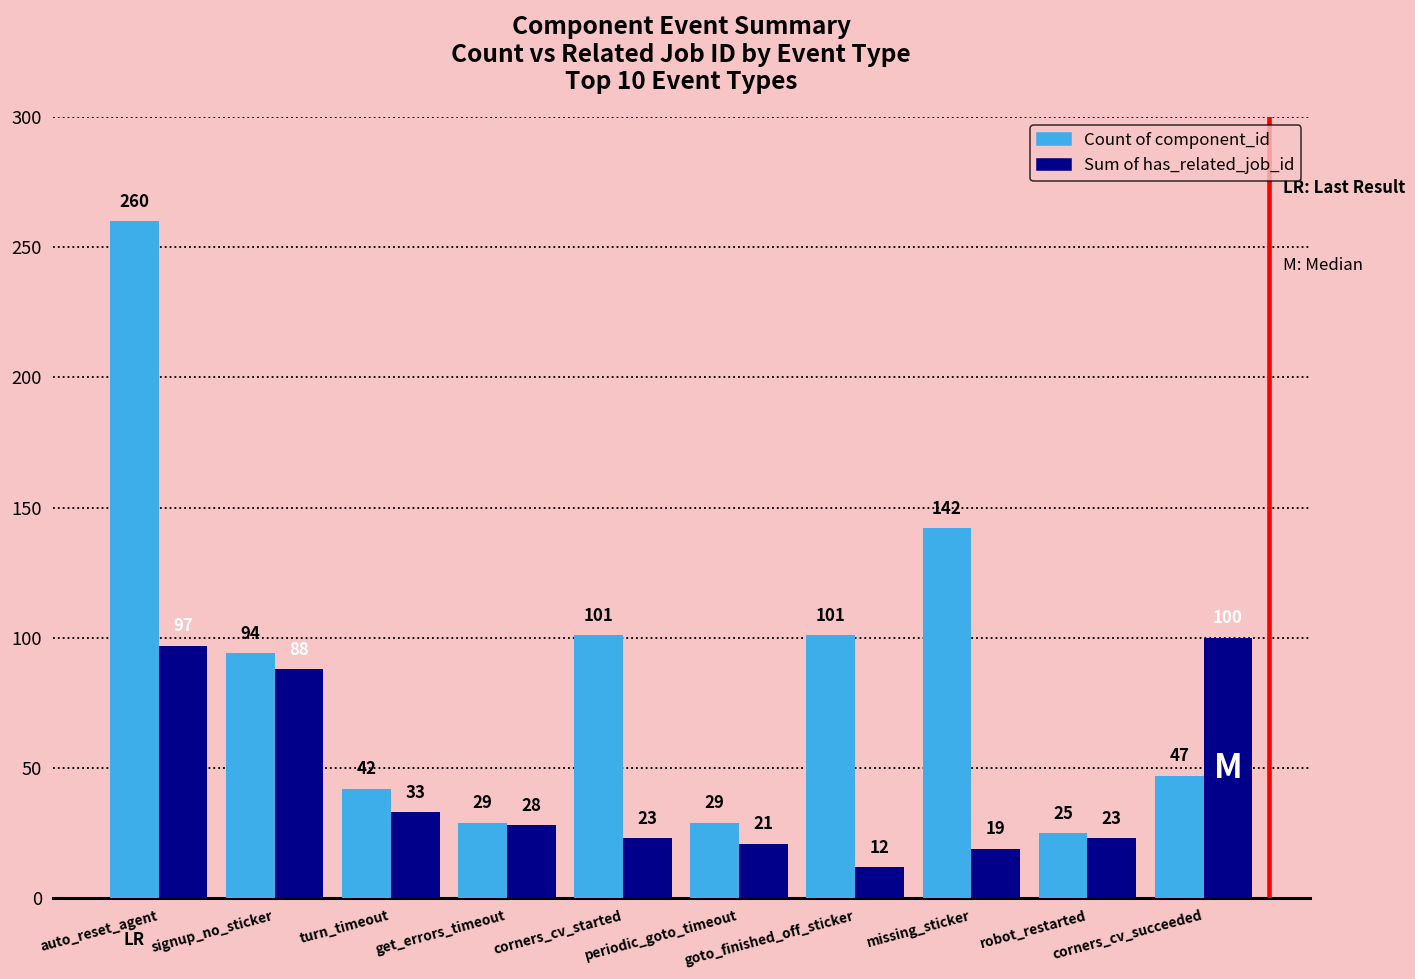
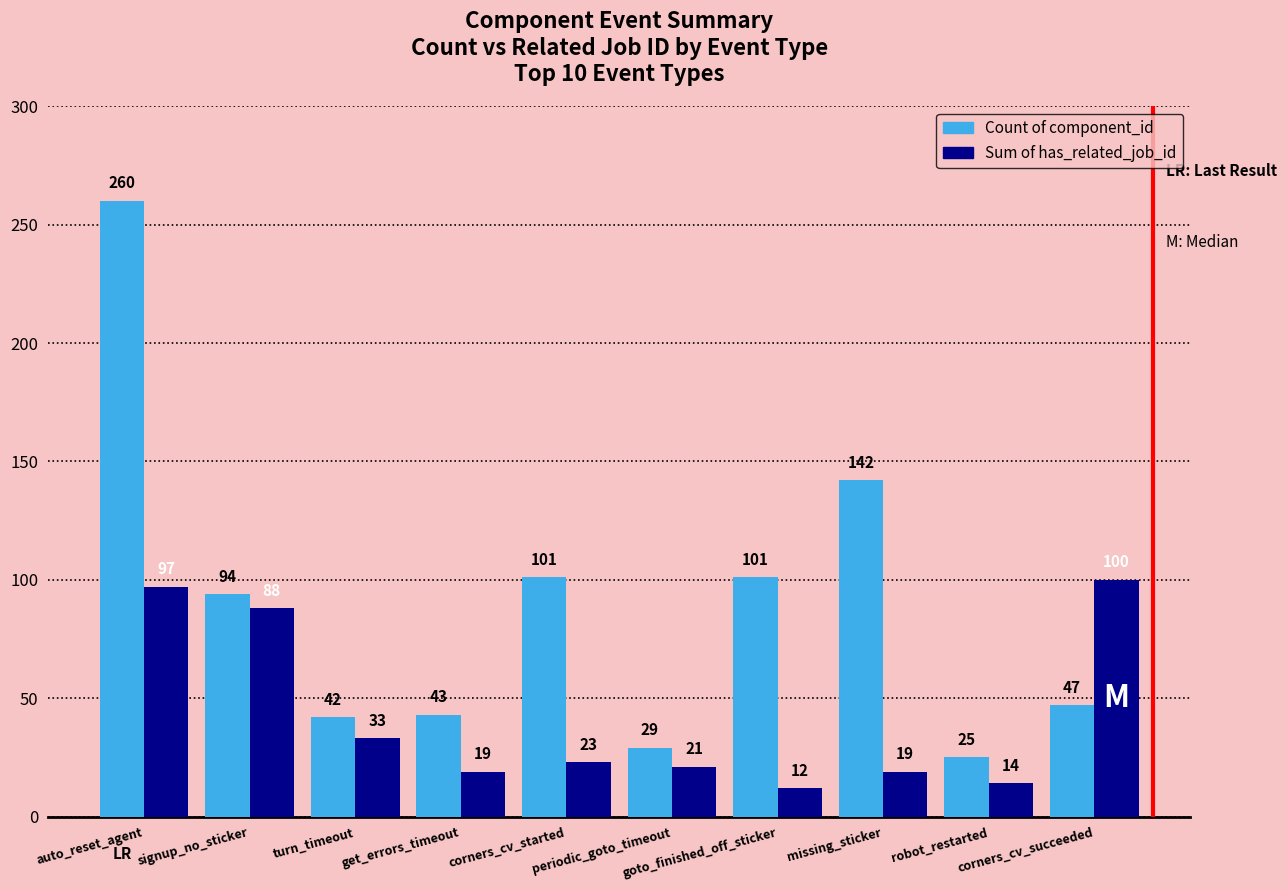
Count of component_id, get_errors_timeout: 29 -> 43
Sum of has_related_job_id, get_errors_timeout: 28 -> 19
Sum of has_related_job_id, robot_restarted: 23 -> 14
